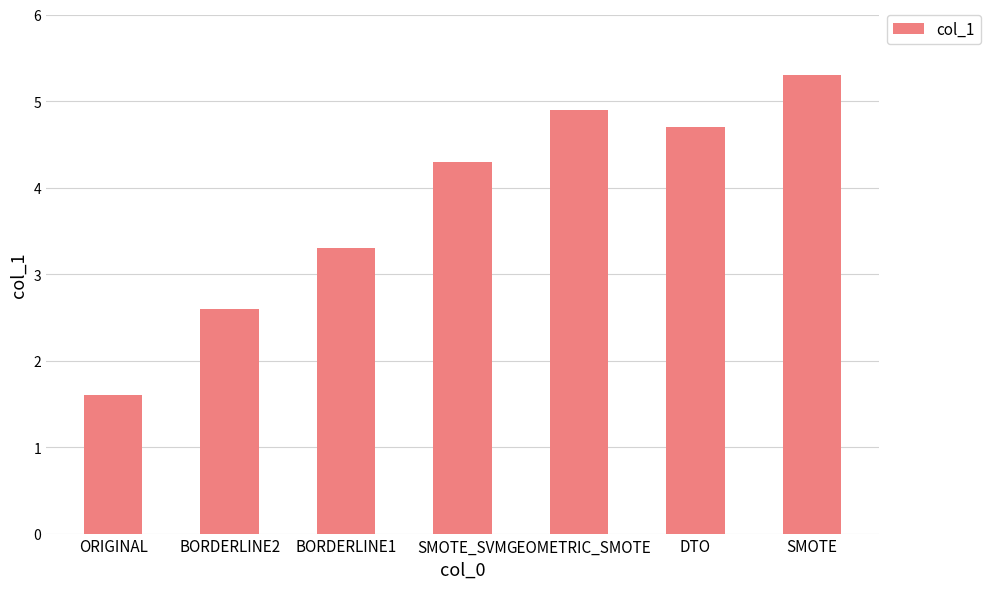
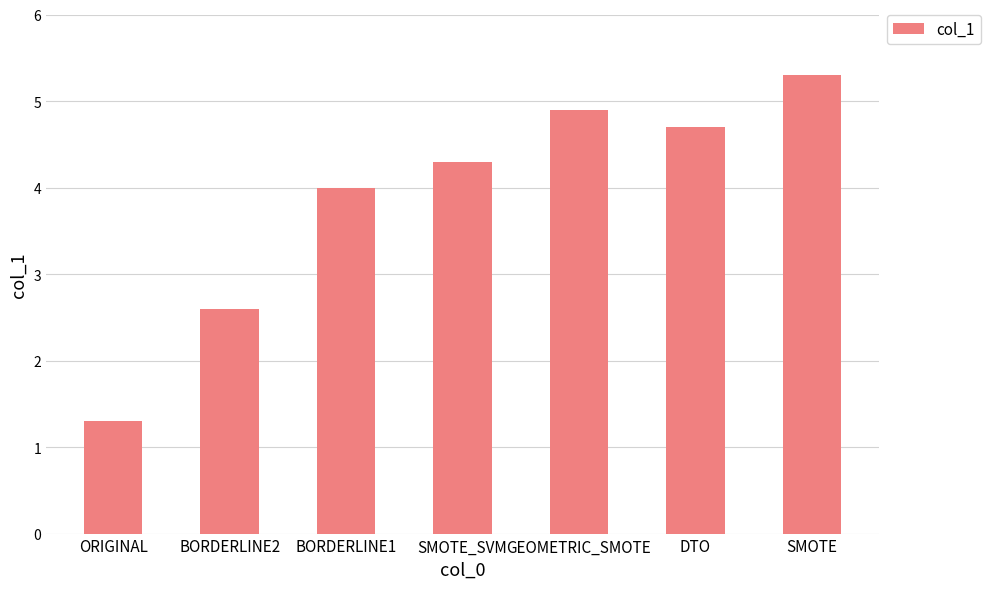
ORIGINAL: 1.6 -> 1.3
BORDERLINE1: 3.3 -> 4.0
